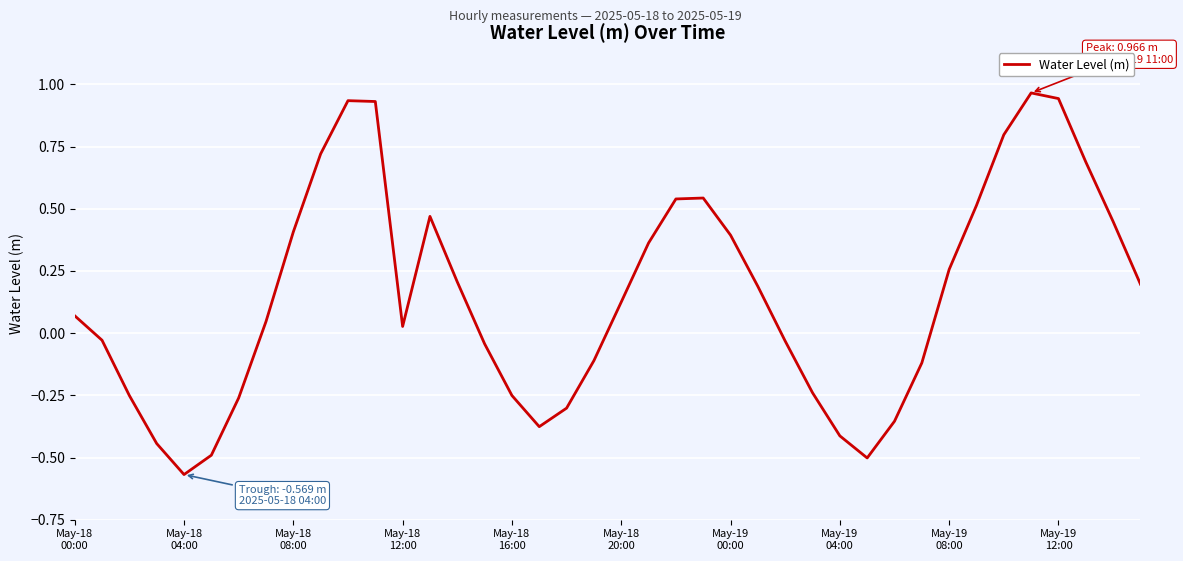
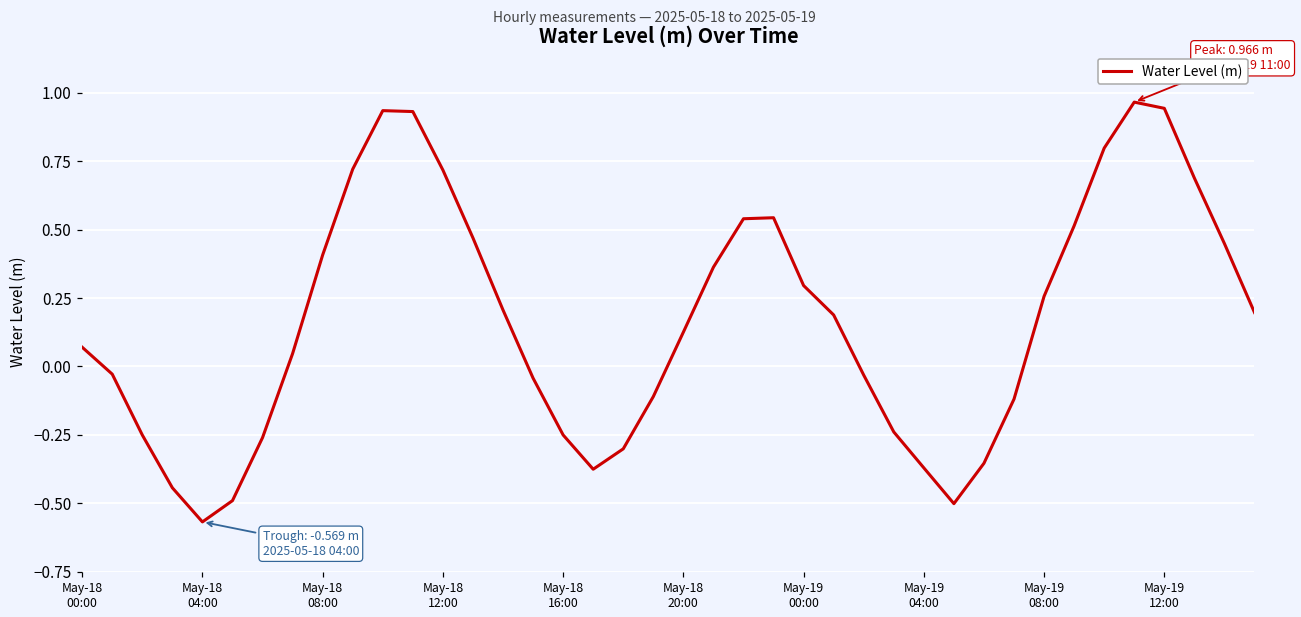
May-18 12:00: 0.03 -> 0.72
May-19 00:00: 0.39 -> 0.30
May-19 04:00: -0.41 -> -0.37
